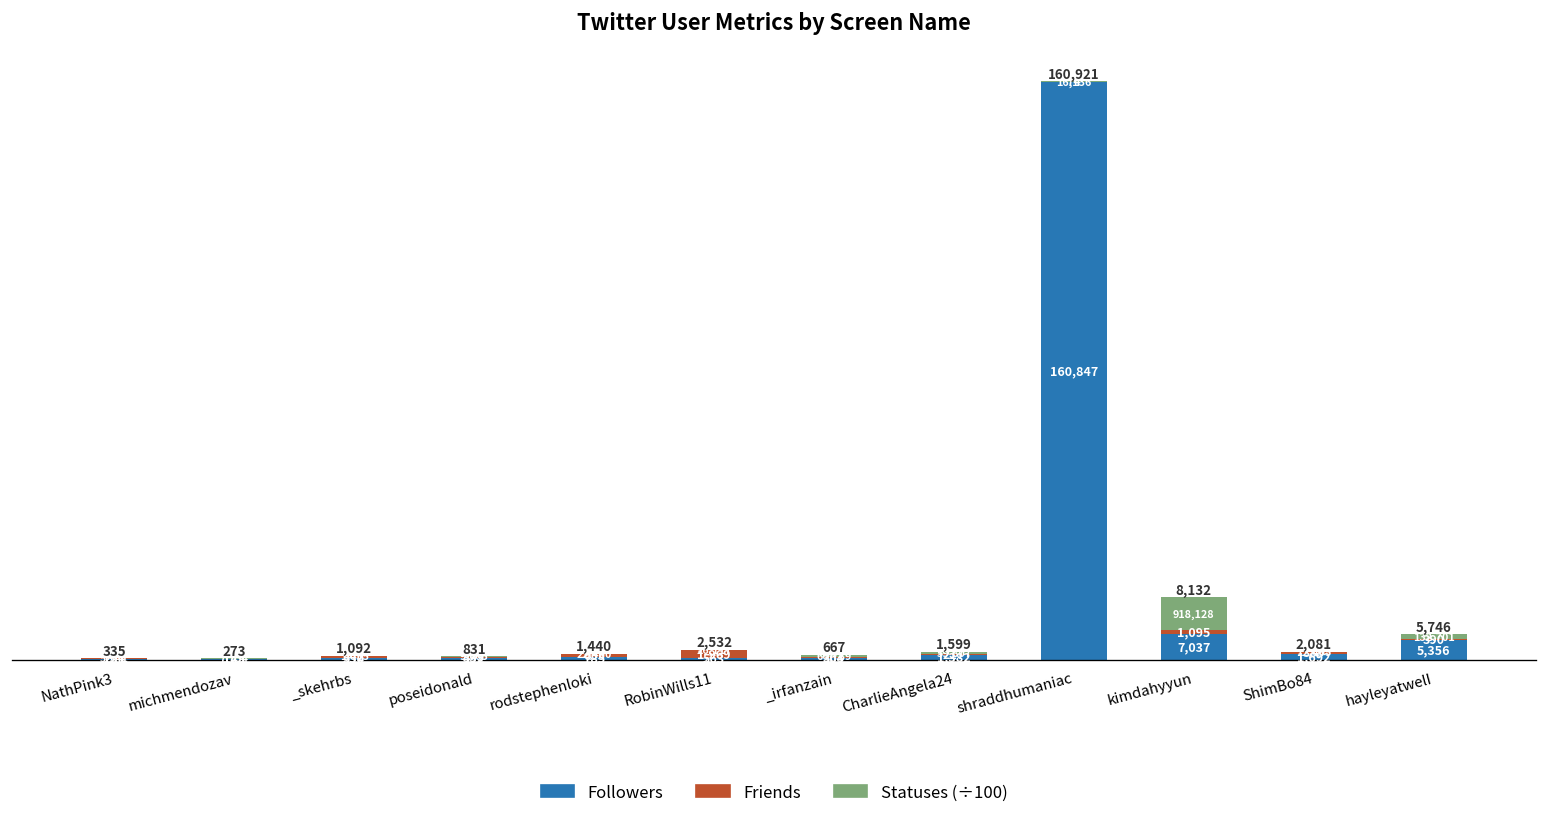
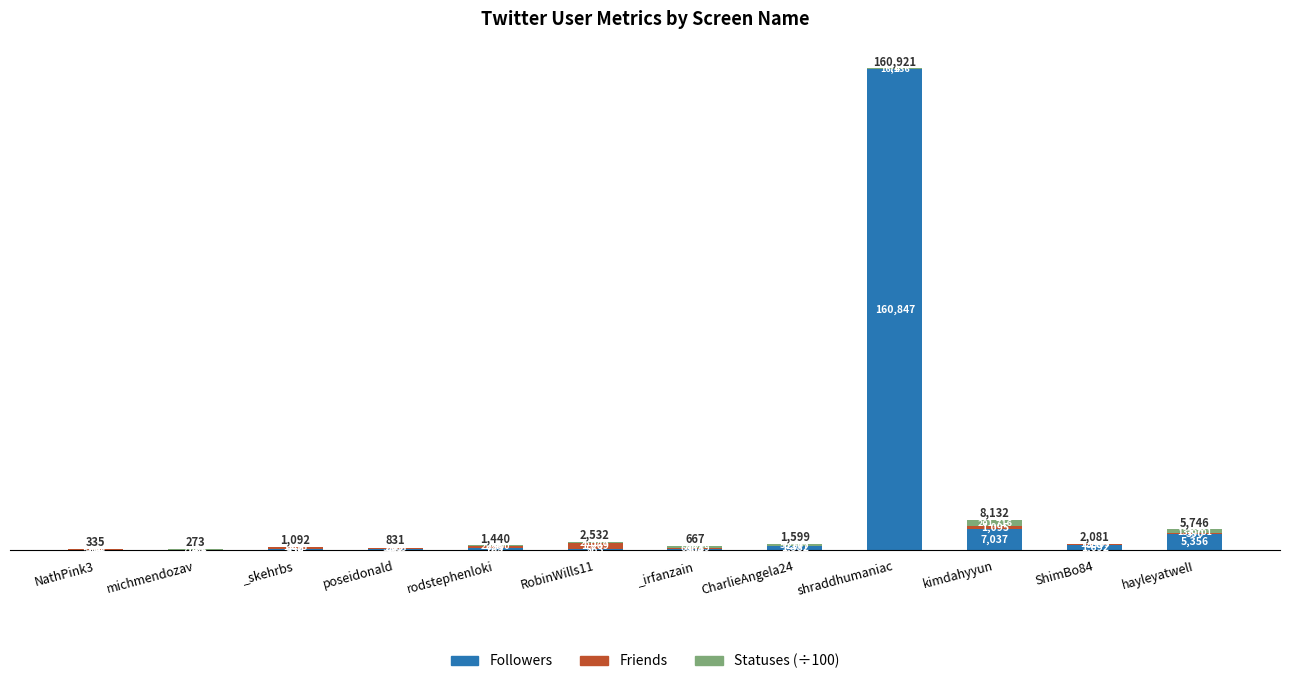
Statuses (÷100), kimdahyyun: 918,128 -> 201,716
